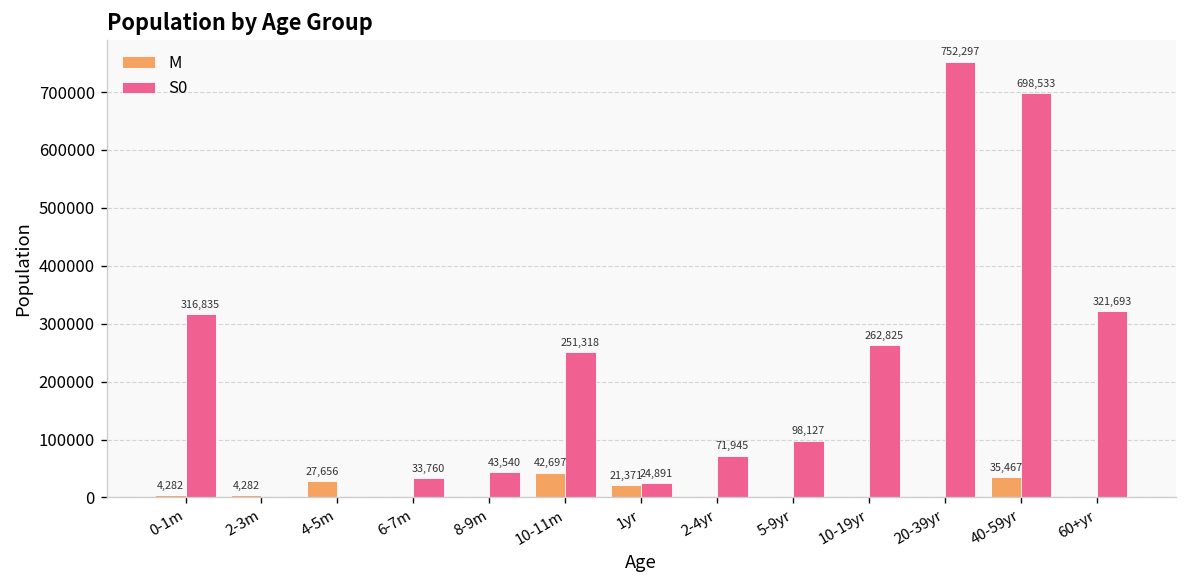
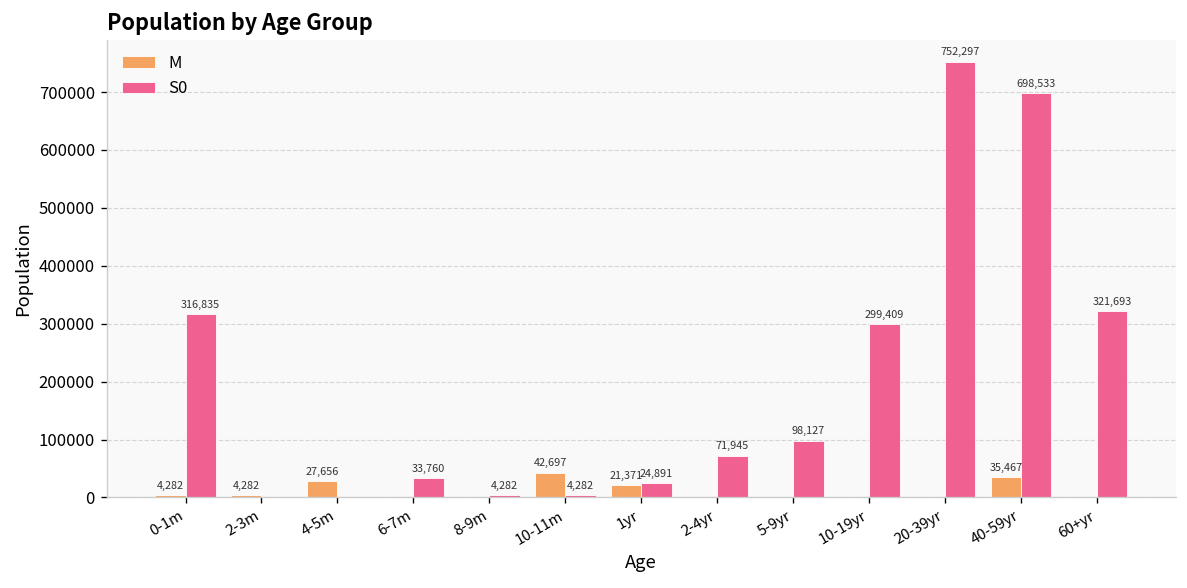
S0, 8-9m: 43,540 -> 4,282
S0, 10-11m: 251,318 -> 4,282
S0, 10-19yr: 262,825 -> 299,409
